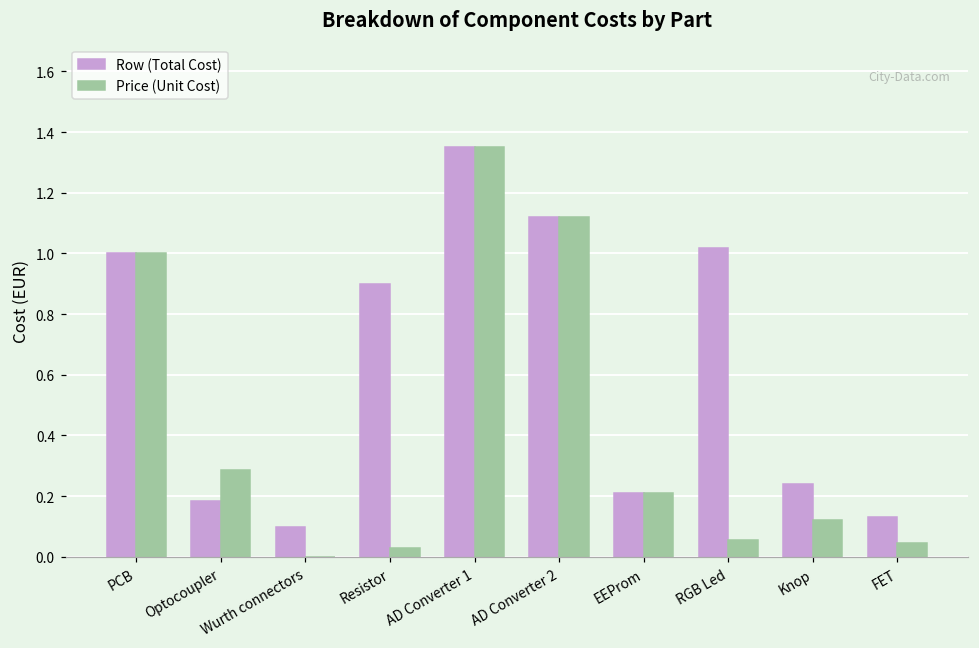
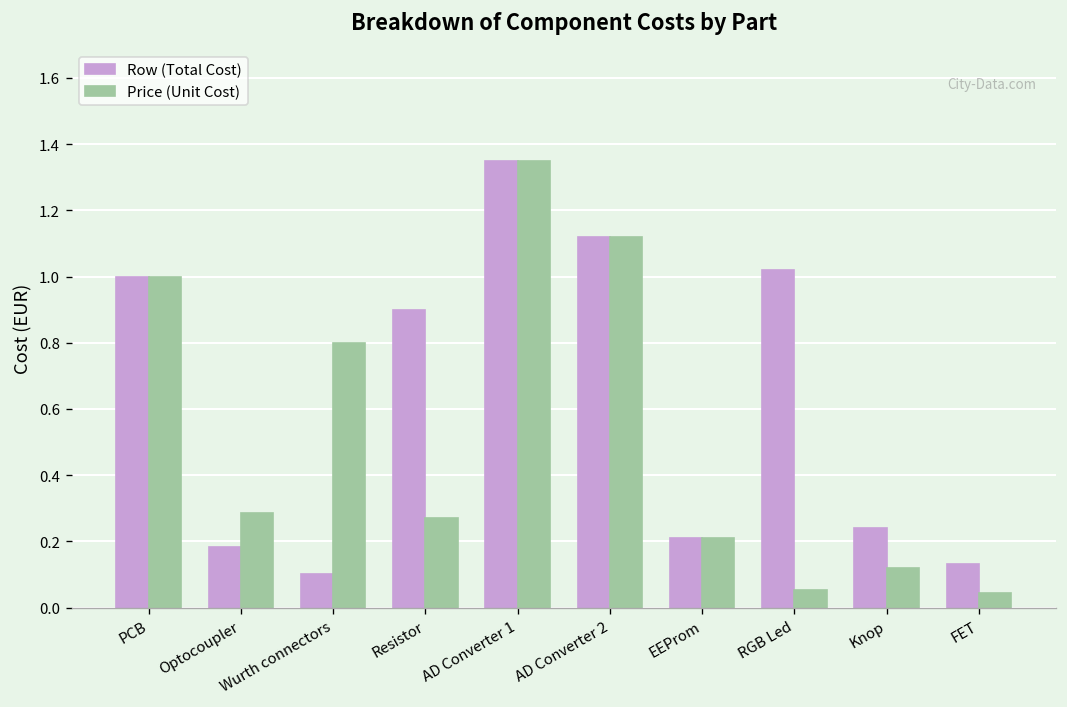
Price (Unit Cost), Wurth connectors: 0.0 -> 0.8
Price (Unit Cost), Resistor: 0.03 -> 0.27
